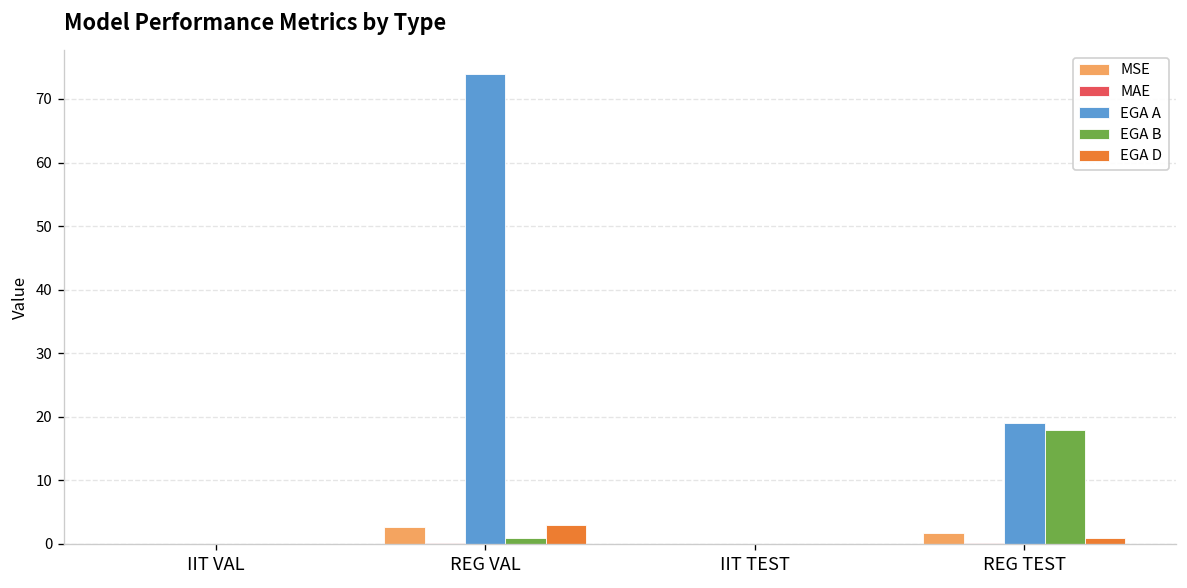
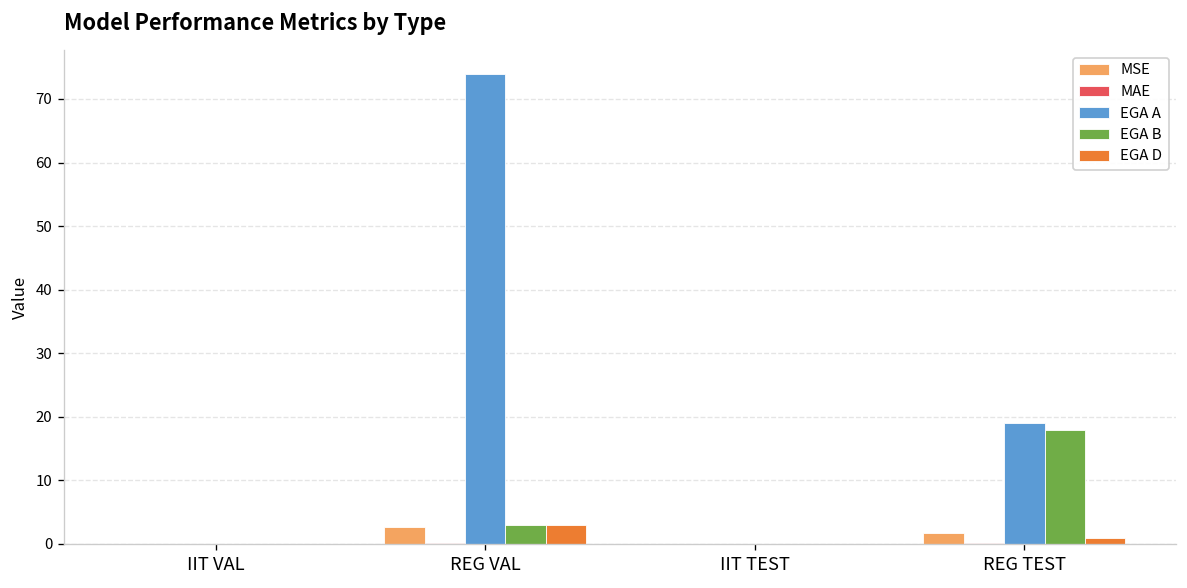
EGA B, REG VAL: 1 -> 3
